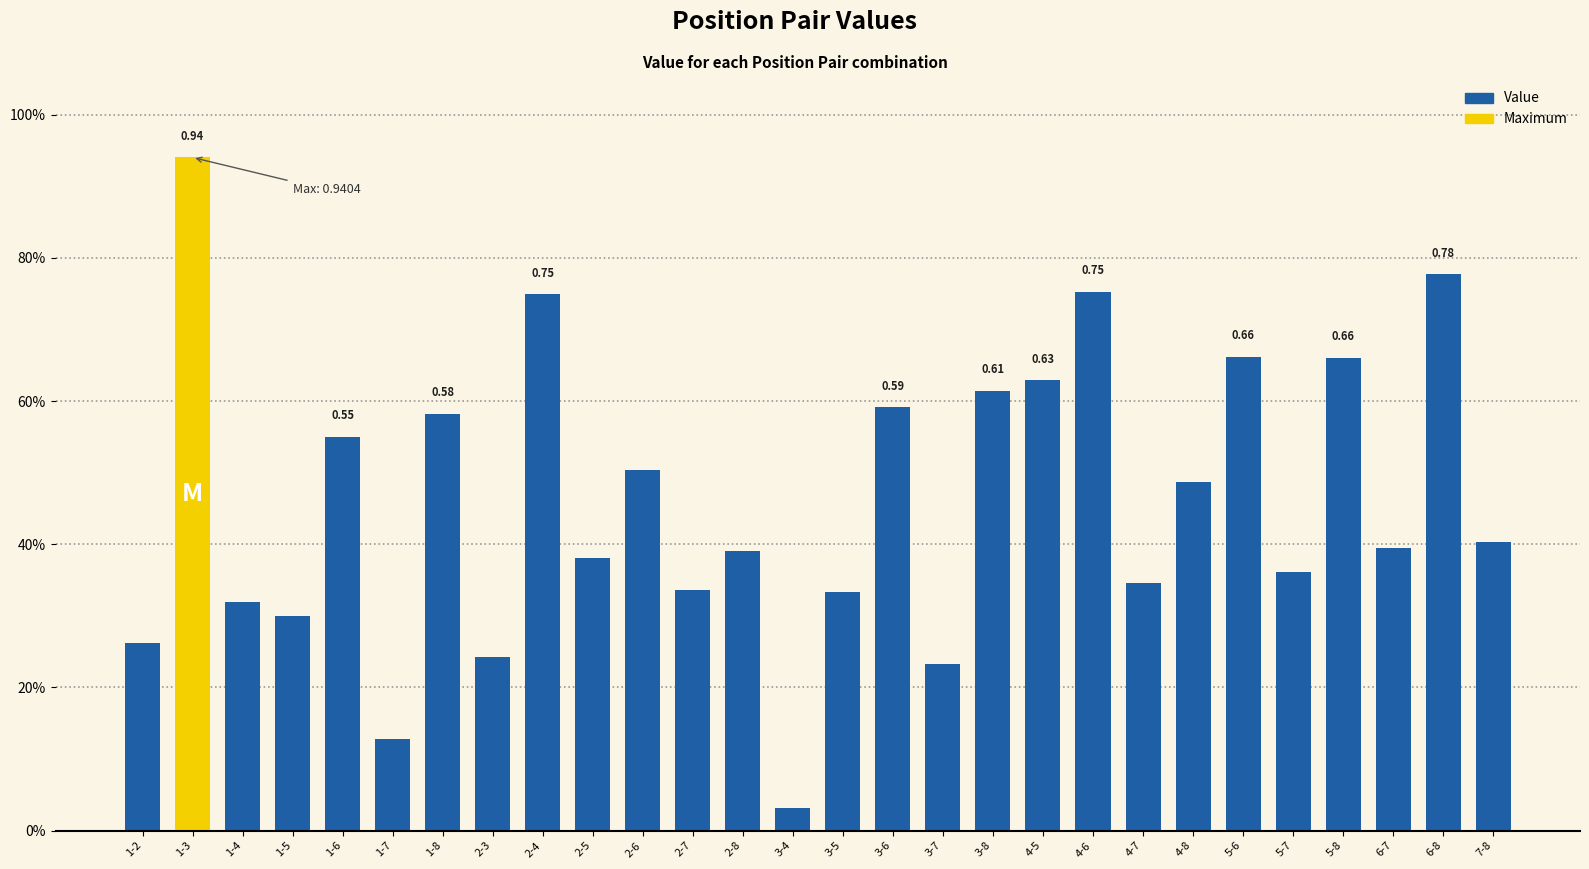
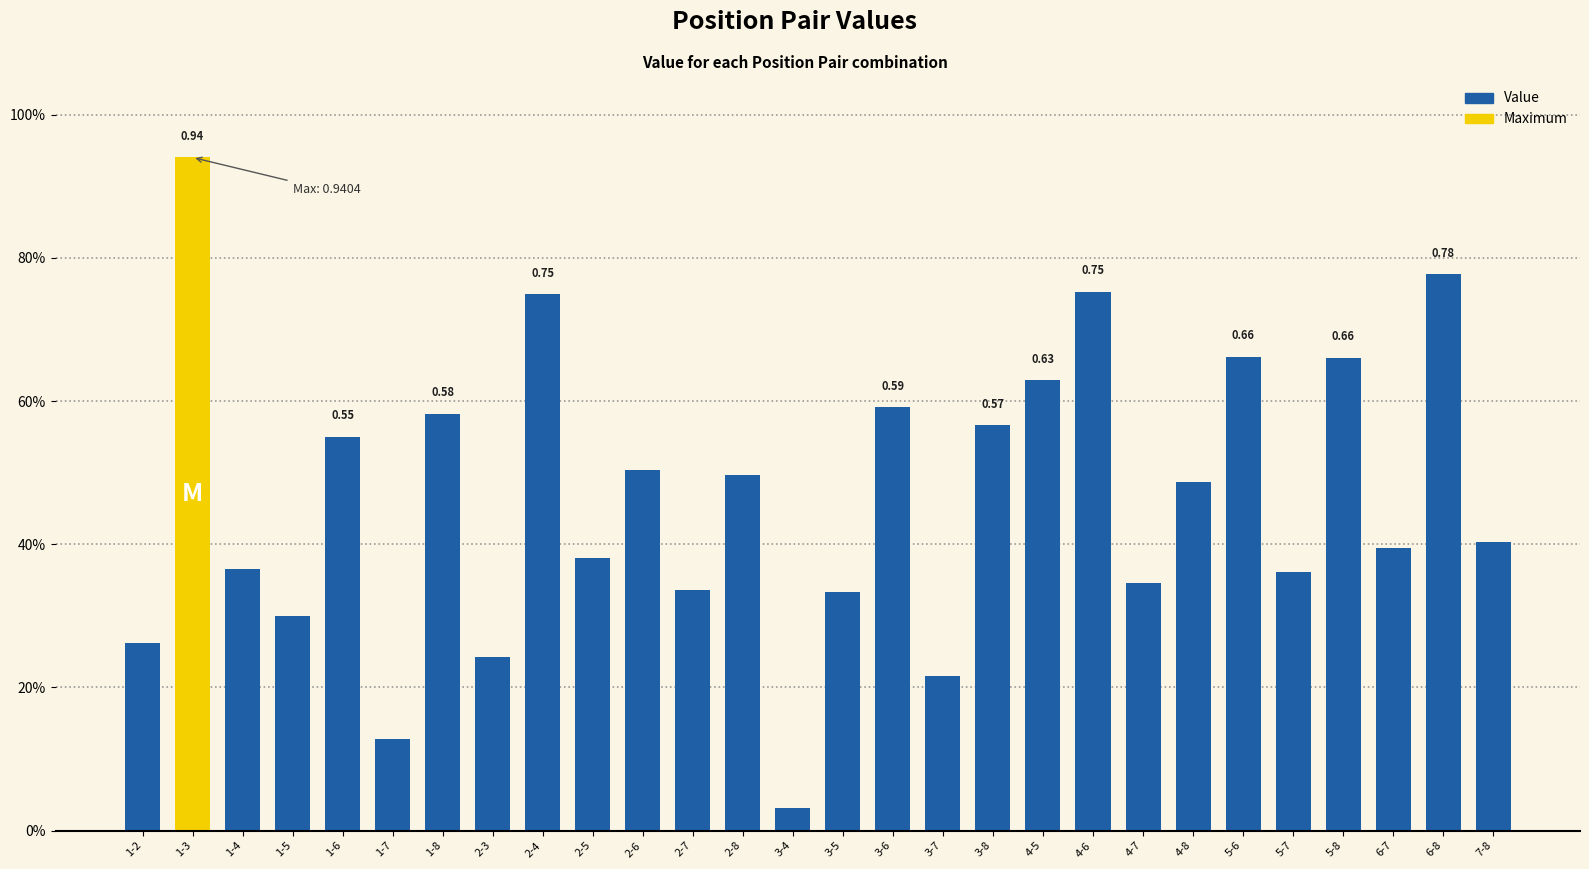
1-4: 32% -> 37%
2-8: 39% -> 50%
3-7: 23% -> 22%
3-8: 0.61 -> 0.57
